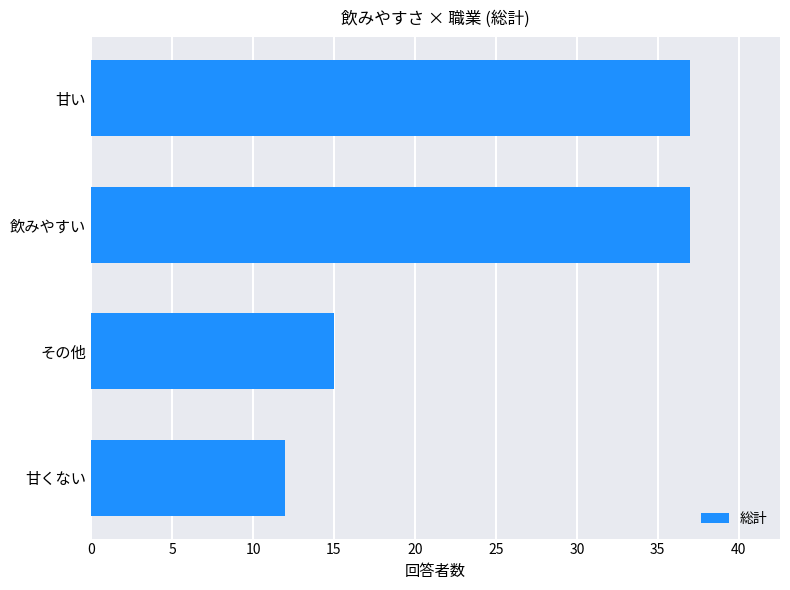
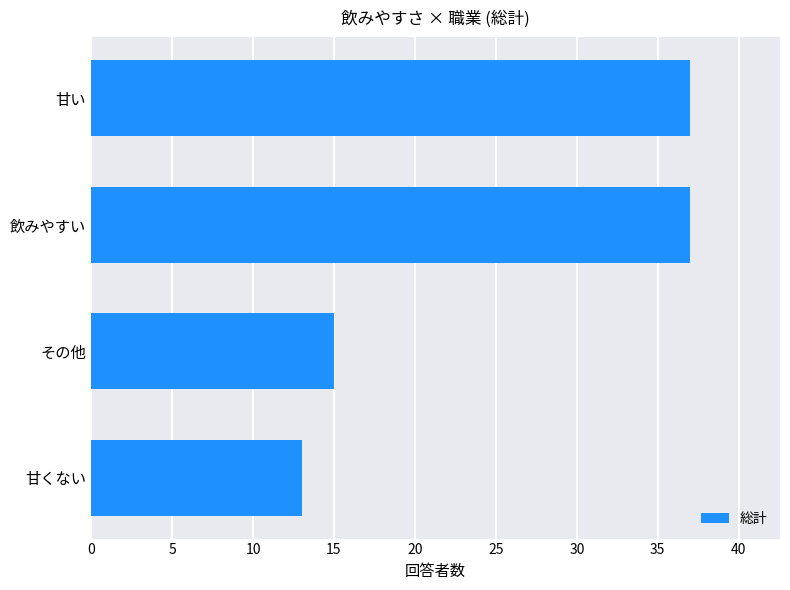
甘くない: 12 -> 13
